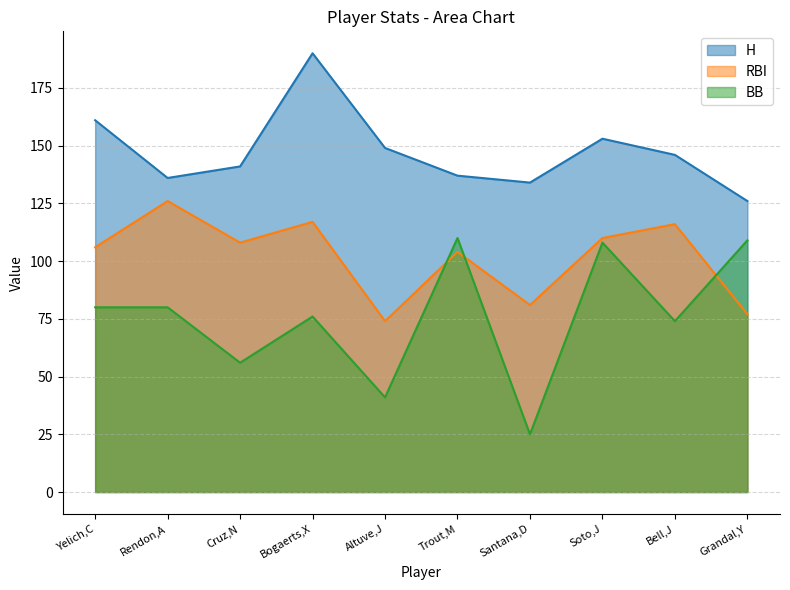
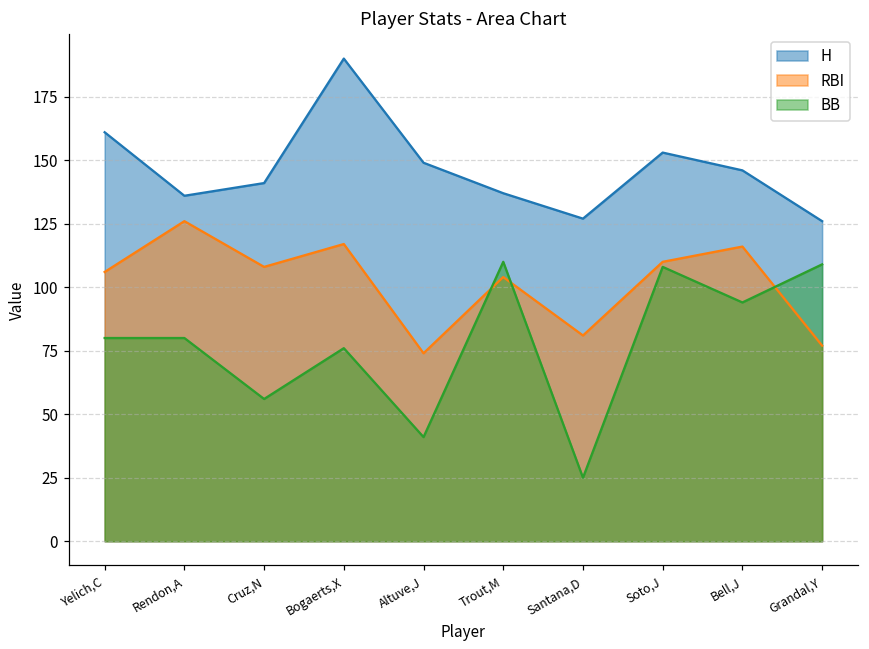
H, Santana,D: 134 -> 127
BB, Bell,J: 74 -> 94
